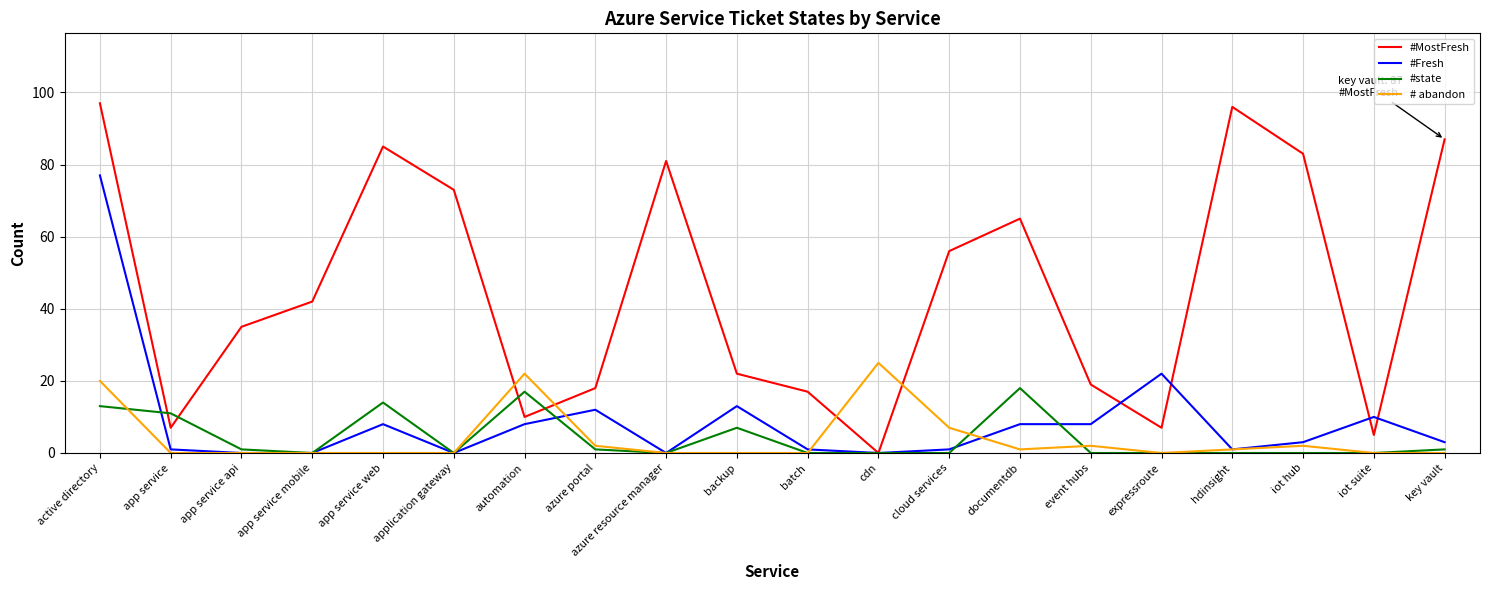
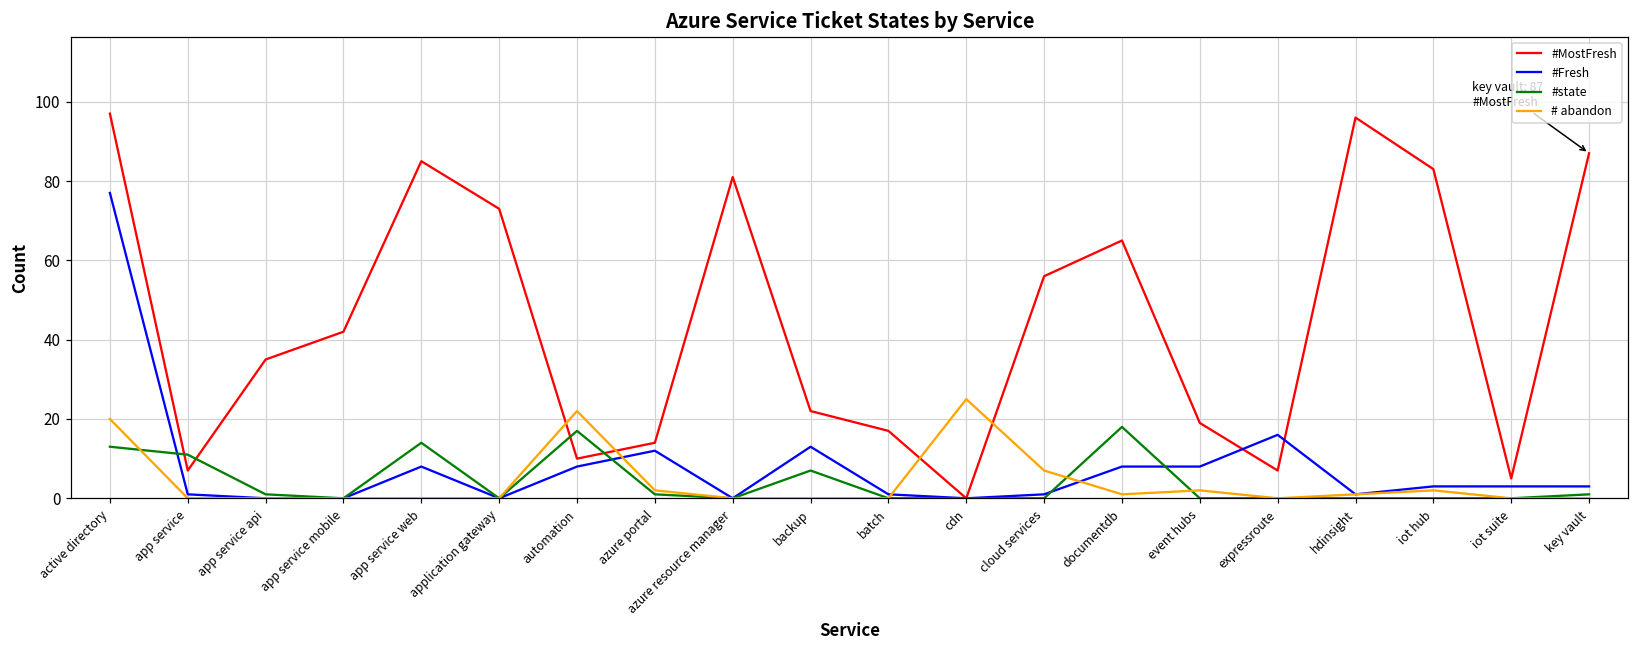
#MostFresh, azure portal: 18 -> 14
#Fresh, expressroute: 22 -> 16
#Fresh, iot suite: 10 -> 3
